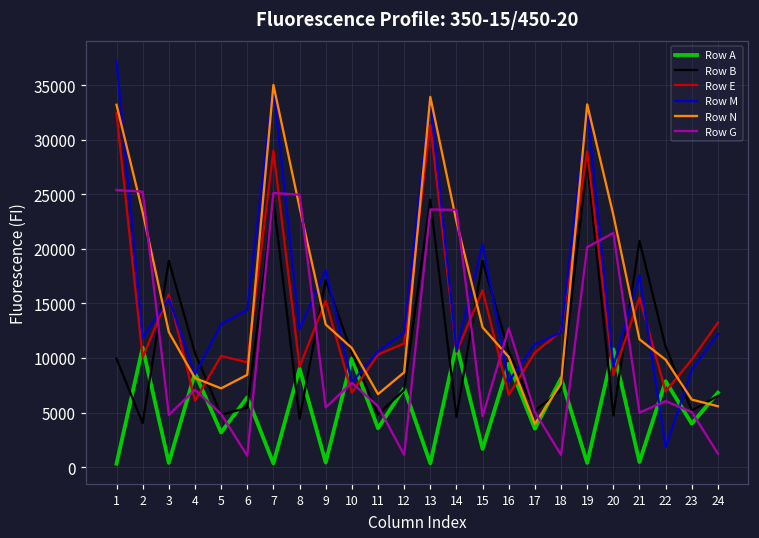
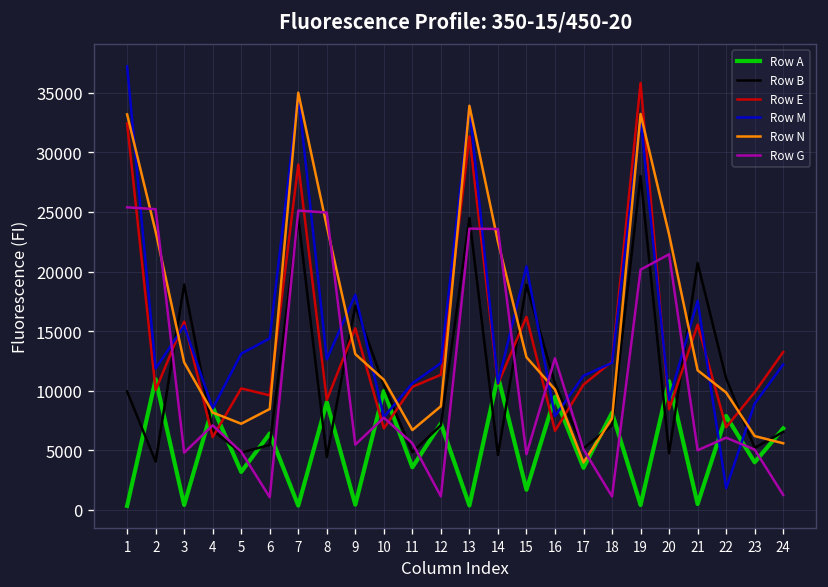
Row B, 4: 10000 -> 7000
Row E, 19: 29000 -> 36000
